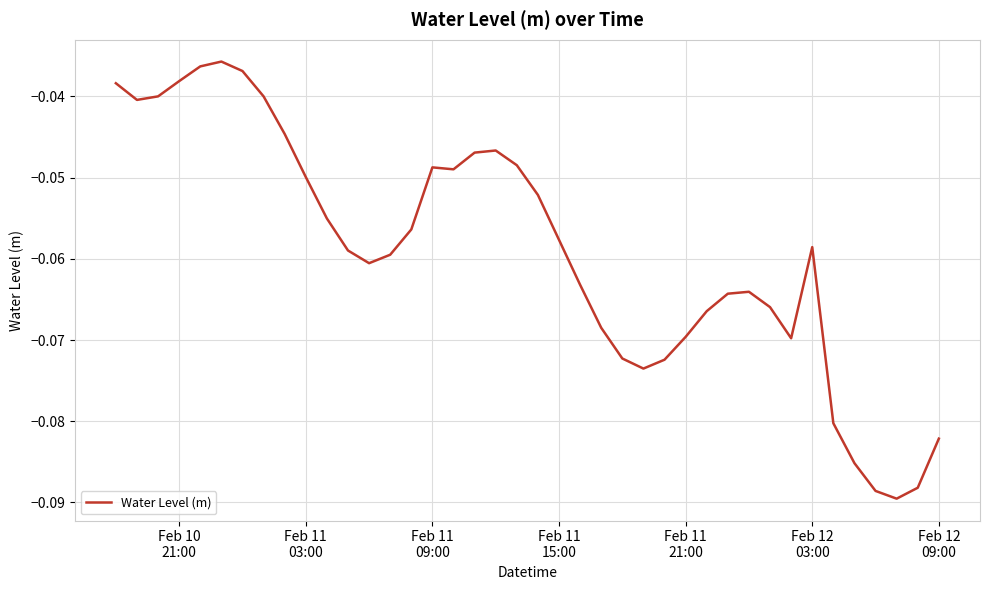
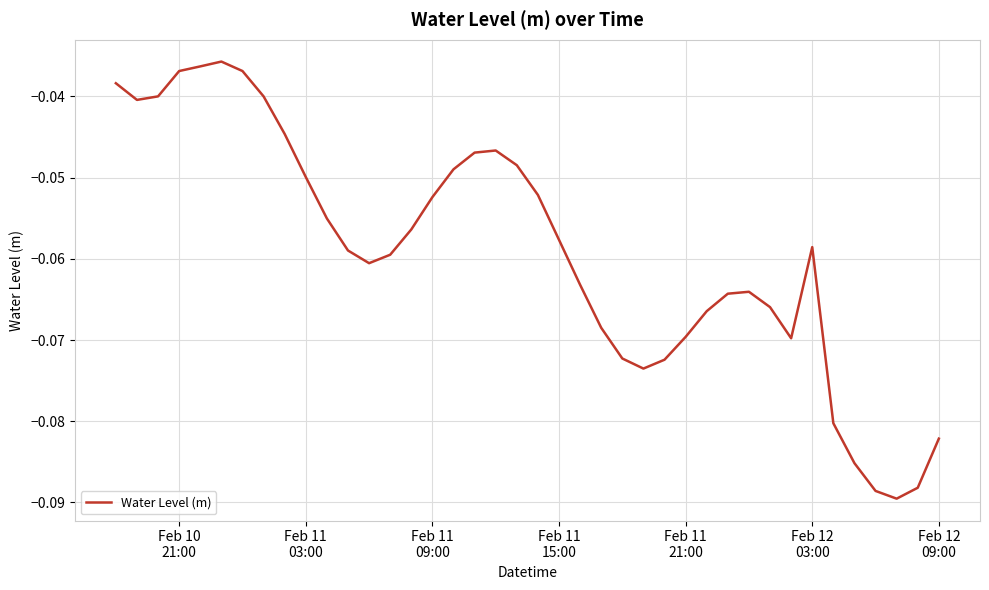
Feb 10 21:00: -0.038 -> -0.037
Feb 11 09:00: -0.049 -> -0.052
